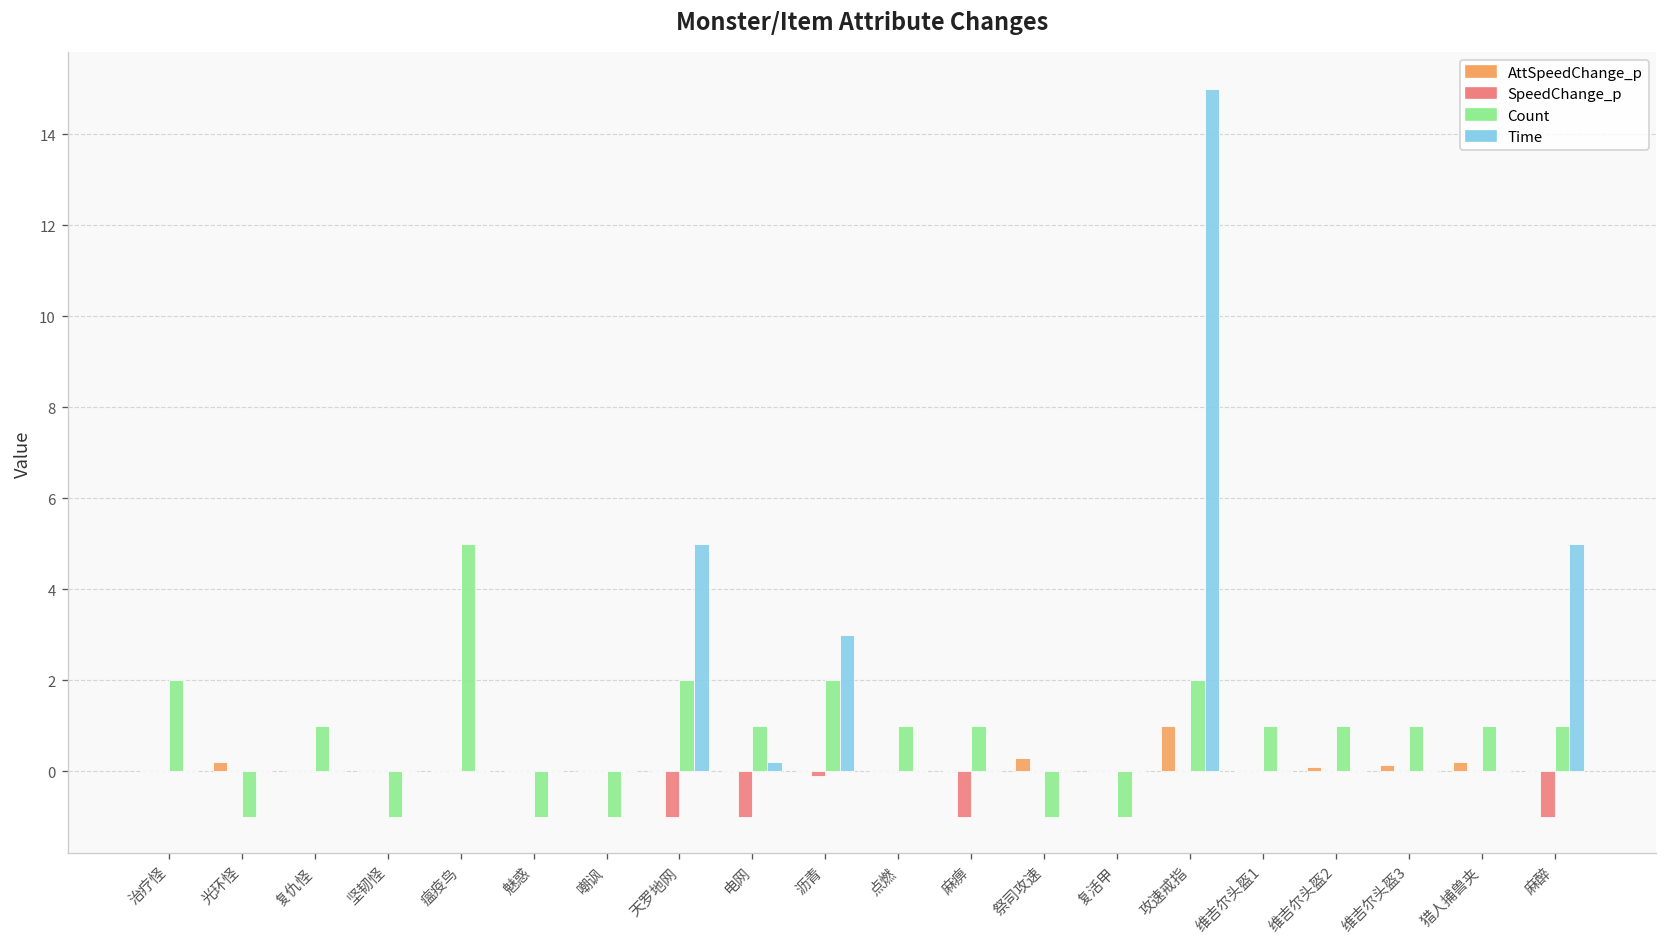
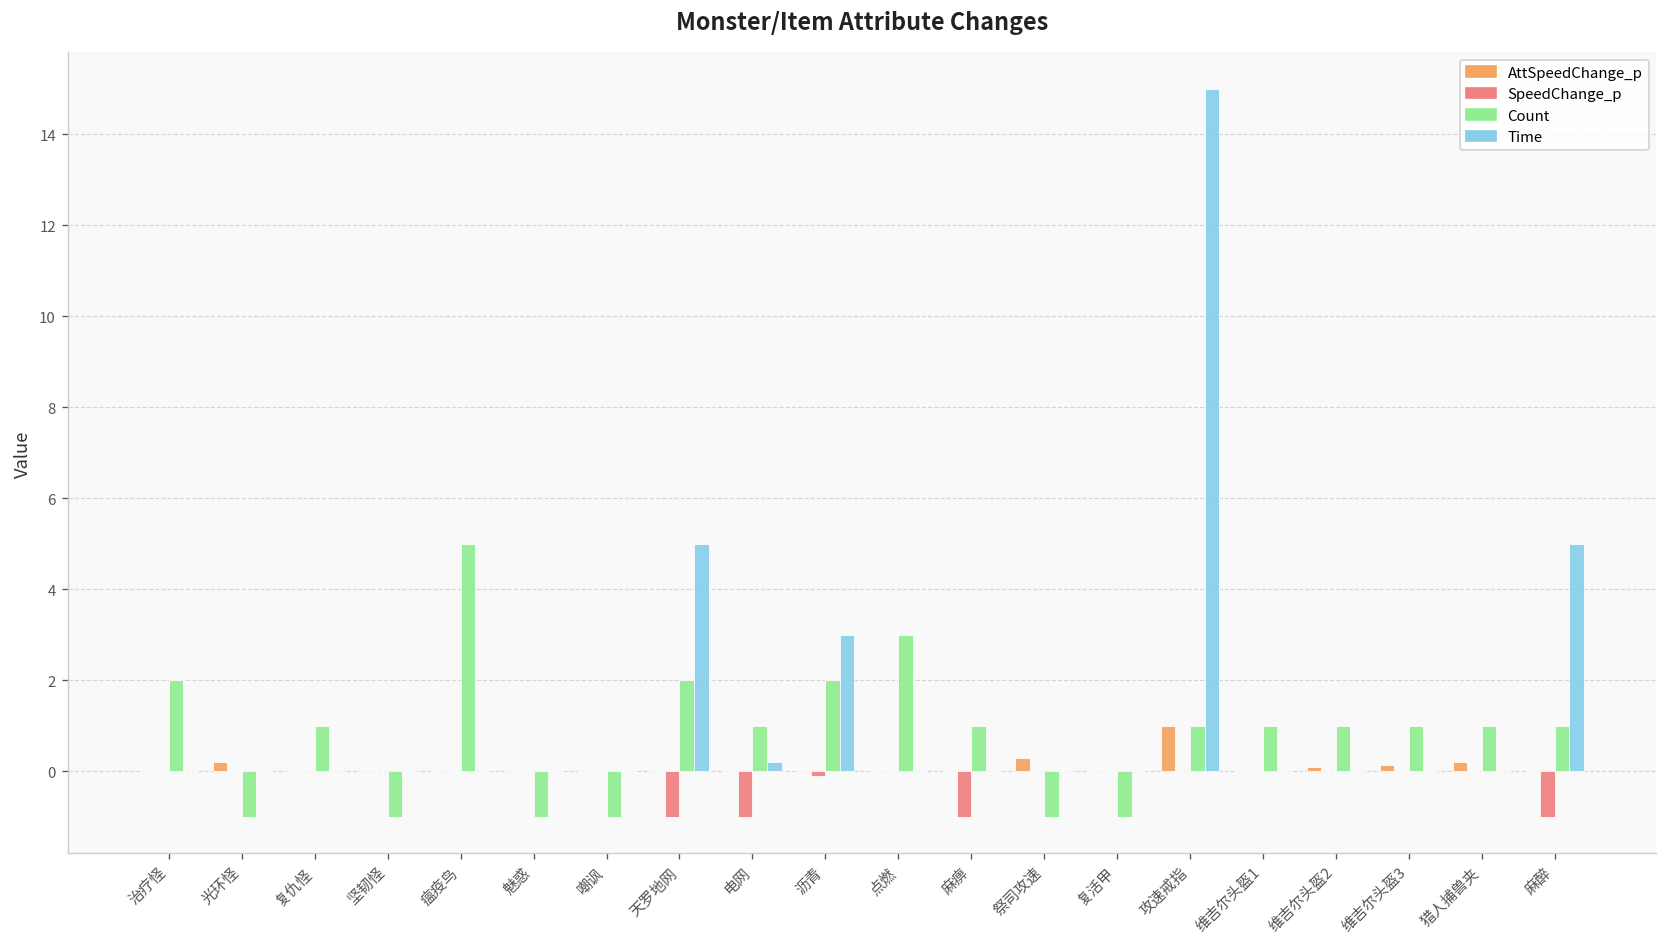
Count, 点燃: 1 -> 3
Count, 攻速戒指: 2 -> 1
